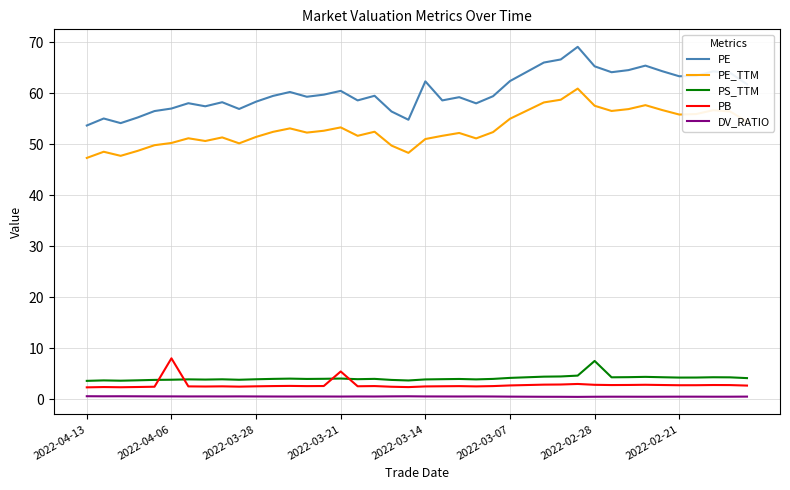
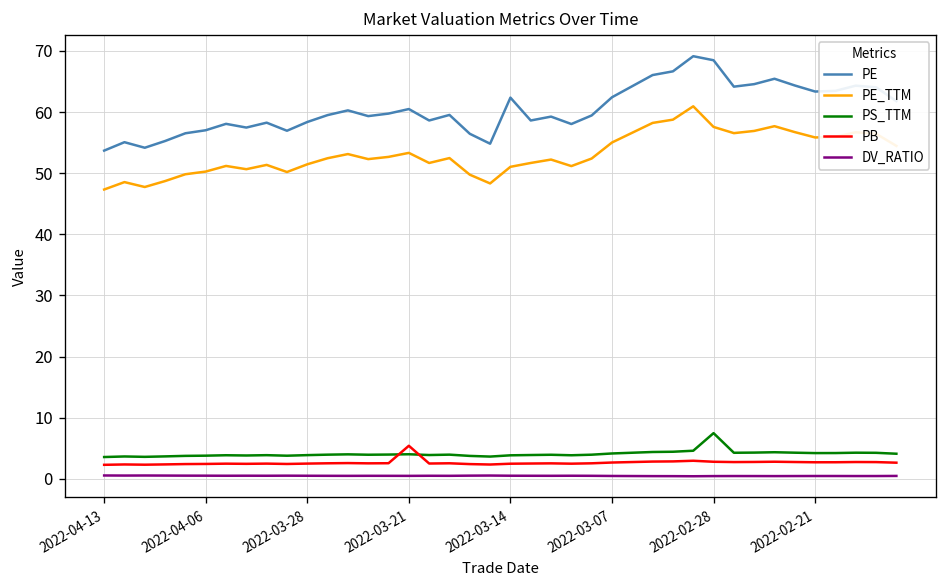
PB, 2022-04-06: 8 -> 2
PE, 2022-02-28: 65 -> 68
